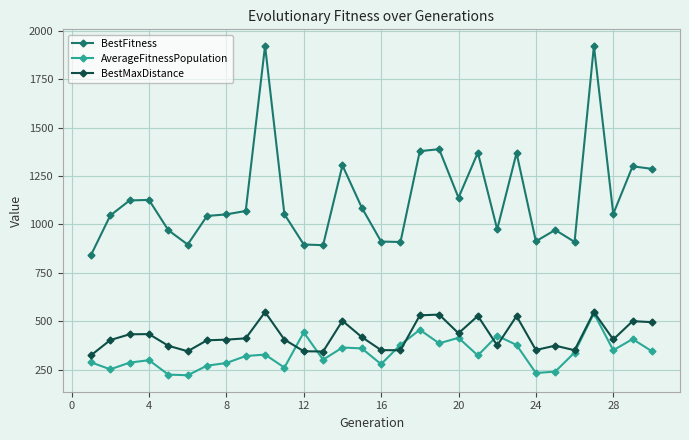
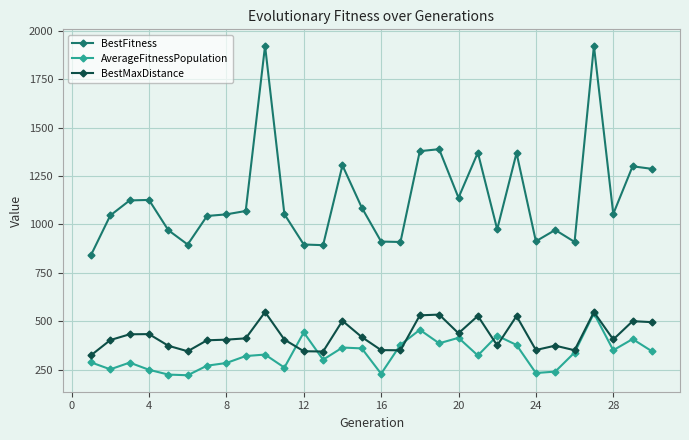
AverageFitnessPopulation, 4: 300 -> 250
AverageFitnessPopulation, 16: 280 -> 230
